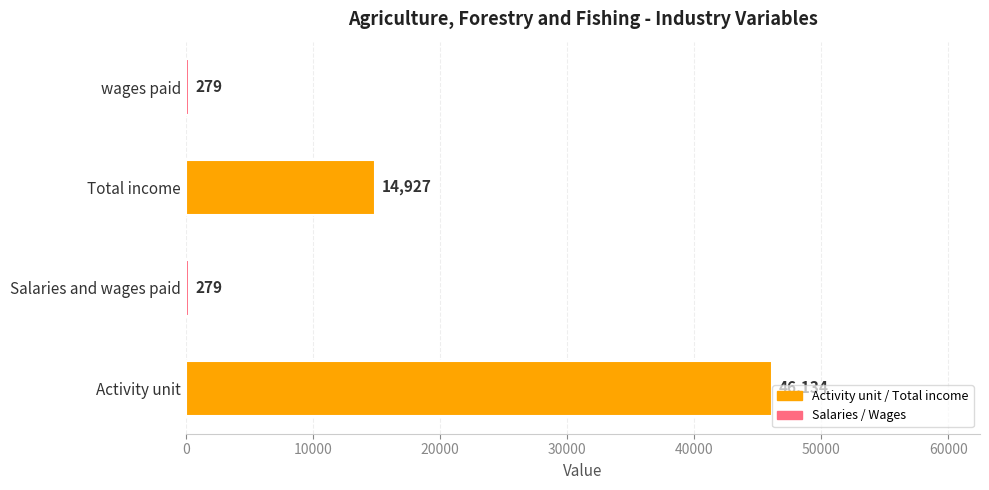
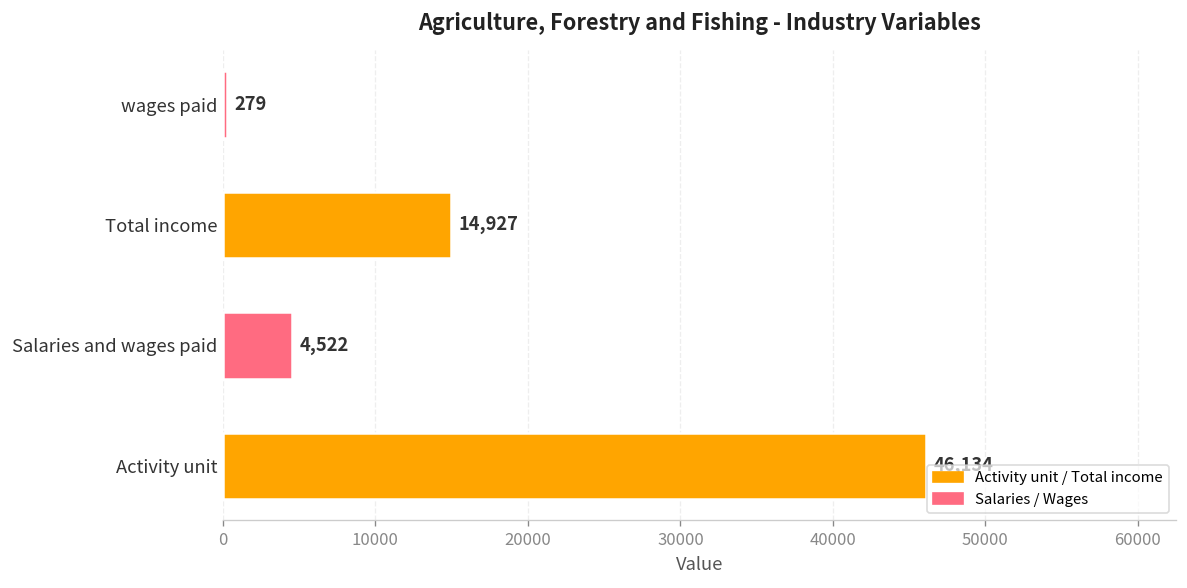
Salaries and wages paid: 279 -> 4,522
